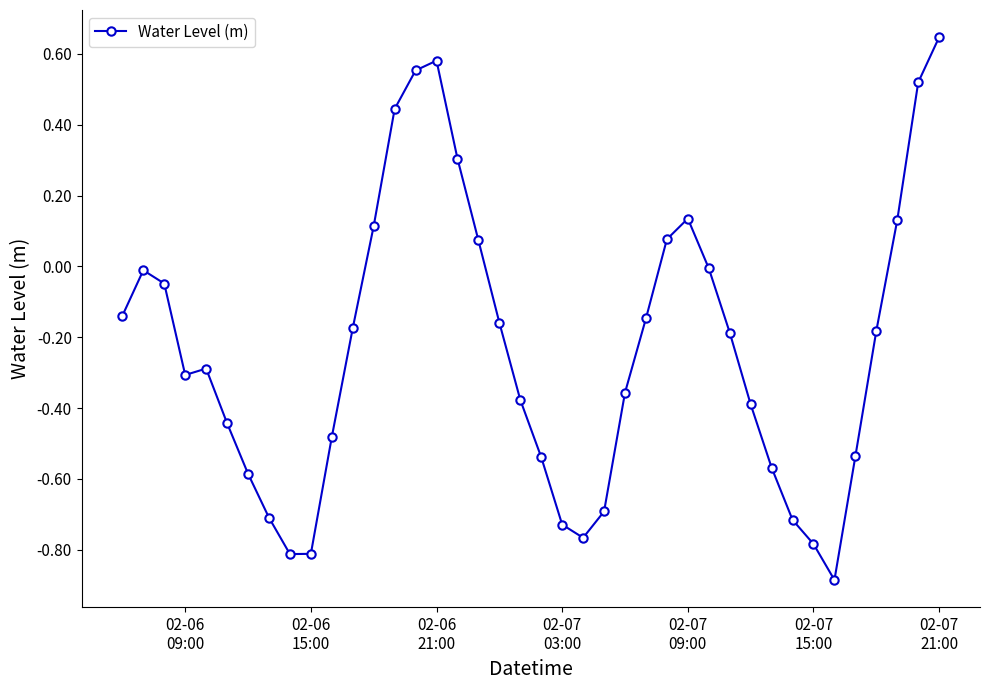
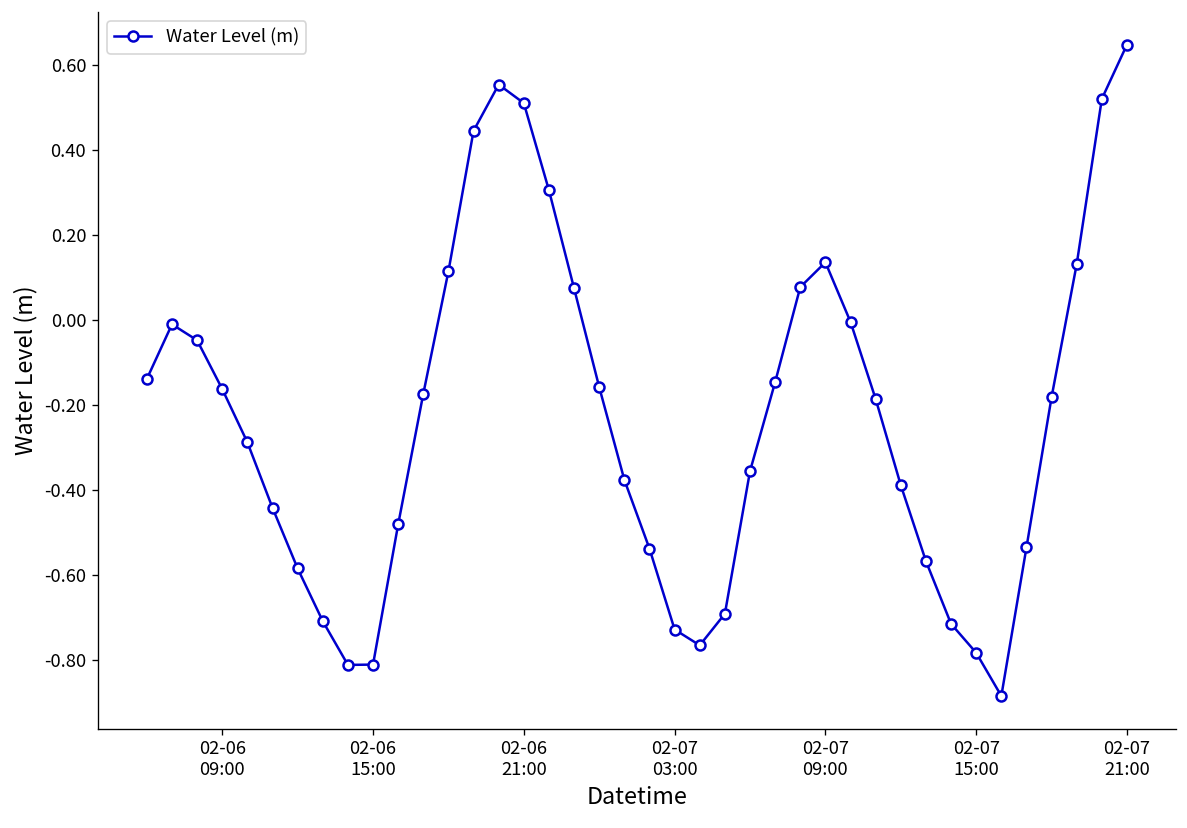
02-06 09:00: -0.31 -> -0.16
02-06 21:00: 0.58 -> 0.51
